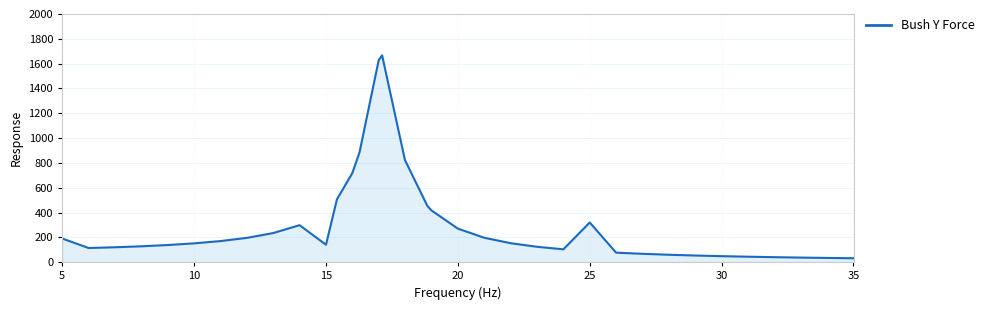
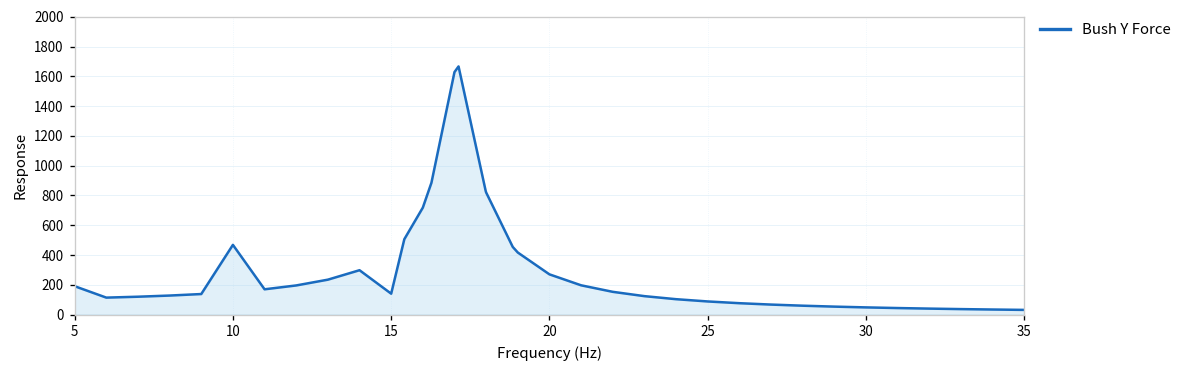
10: 150 -> 470
25: 320 -> 90
